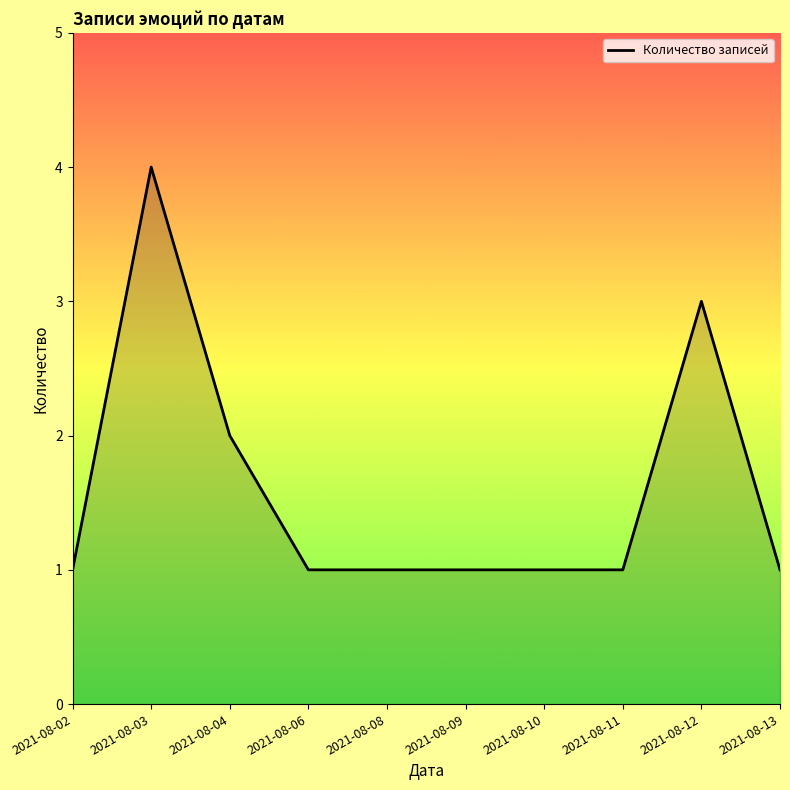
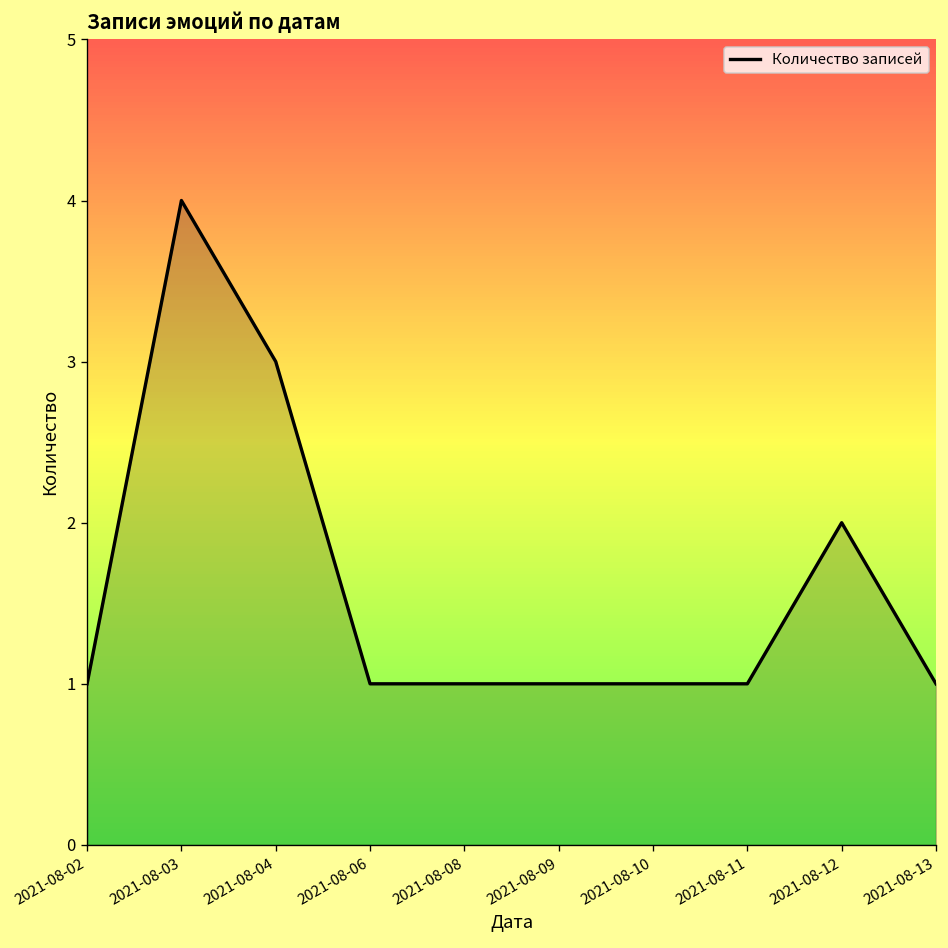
2021-08-04: 2 -> 3
2021-08-12: 3 -> 2
